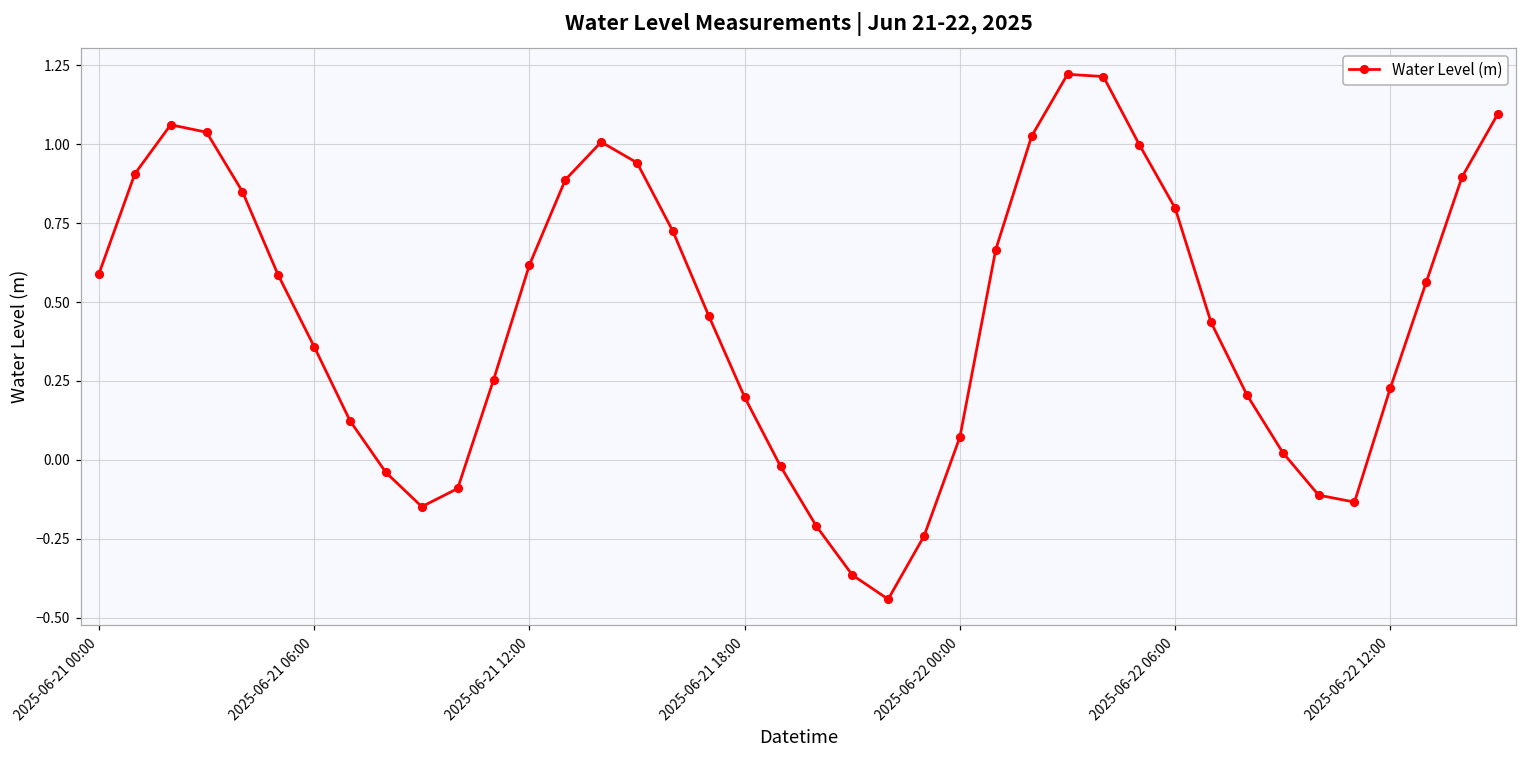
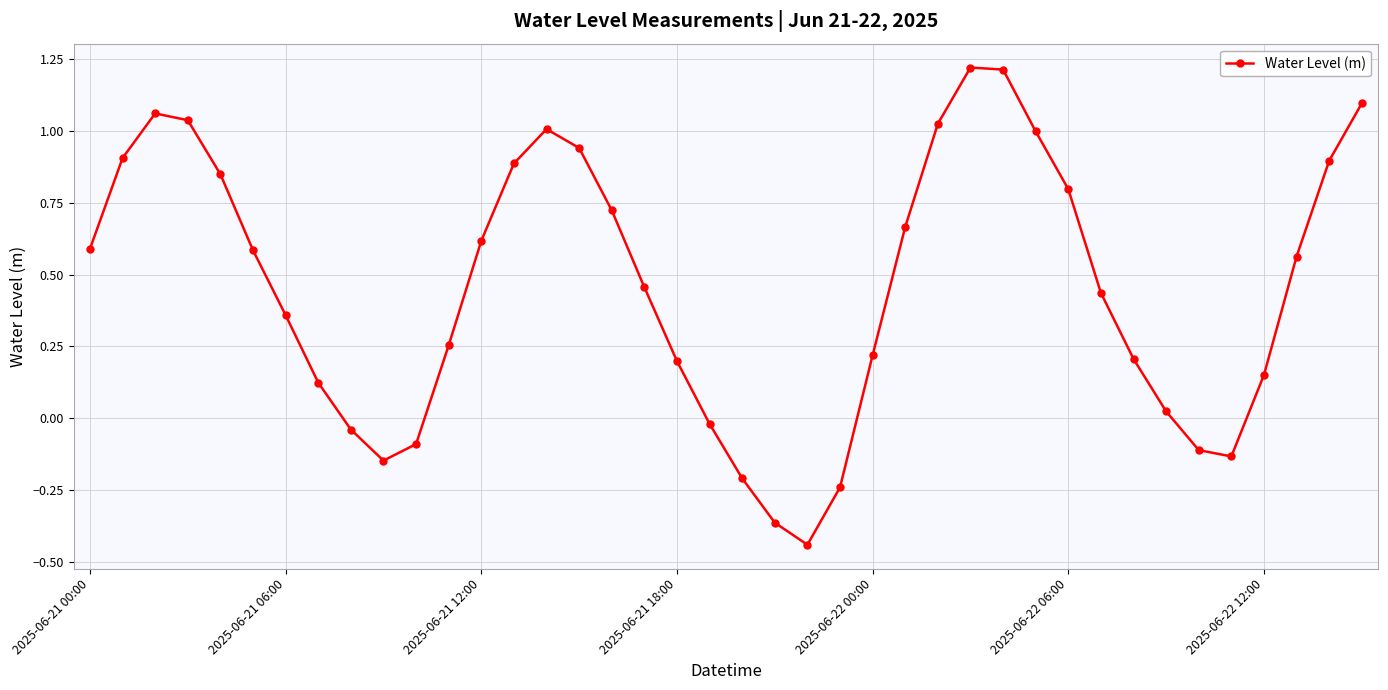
2025-06-22 00:00: 0.07 -> 0.22
2025-06-22 12:00: 0.23 -> 0.15
